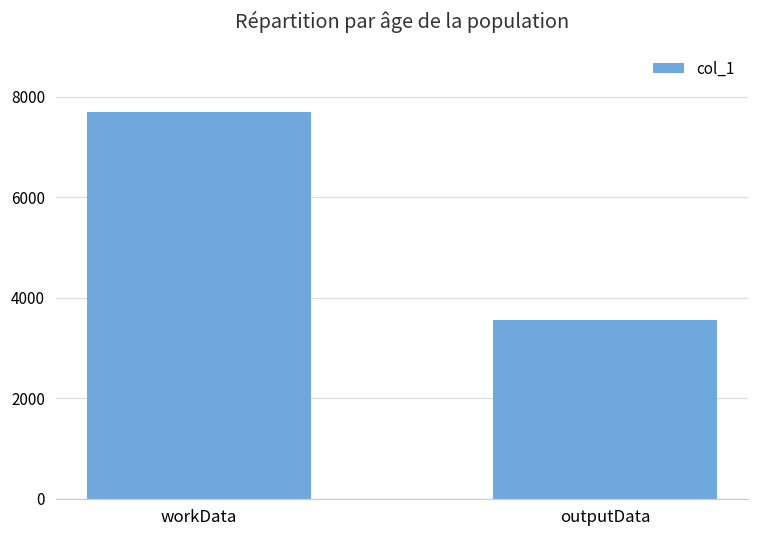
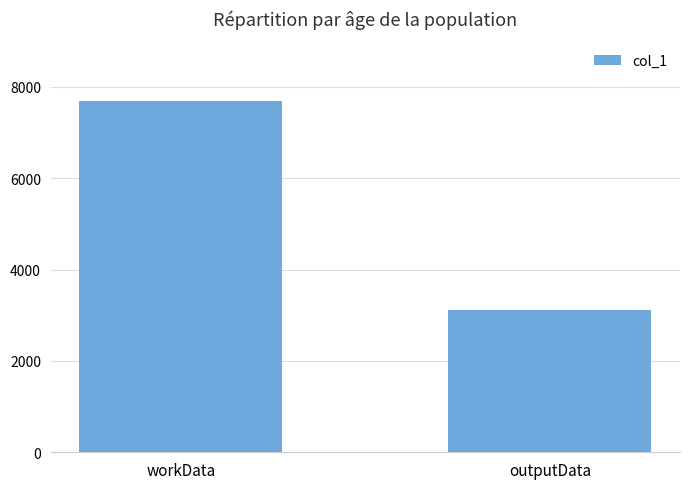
outputData: 3600 -> 3100
